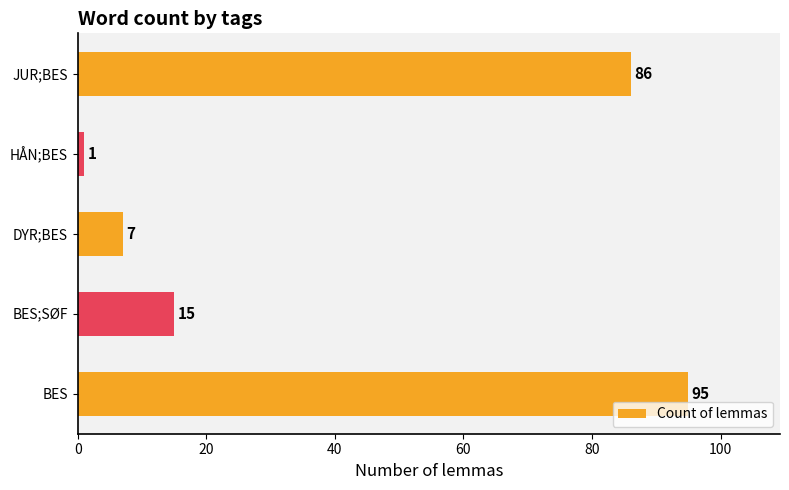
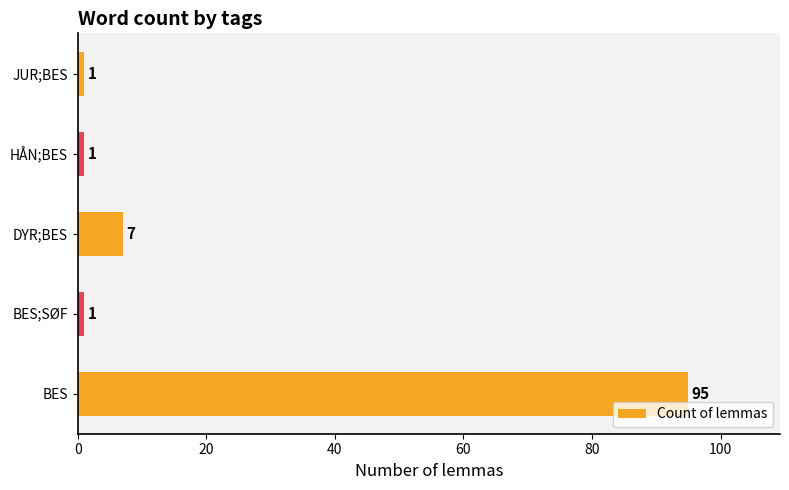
JUR;BES: 86 -> 1
BES;SØF: 15 -> 1
